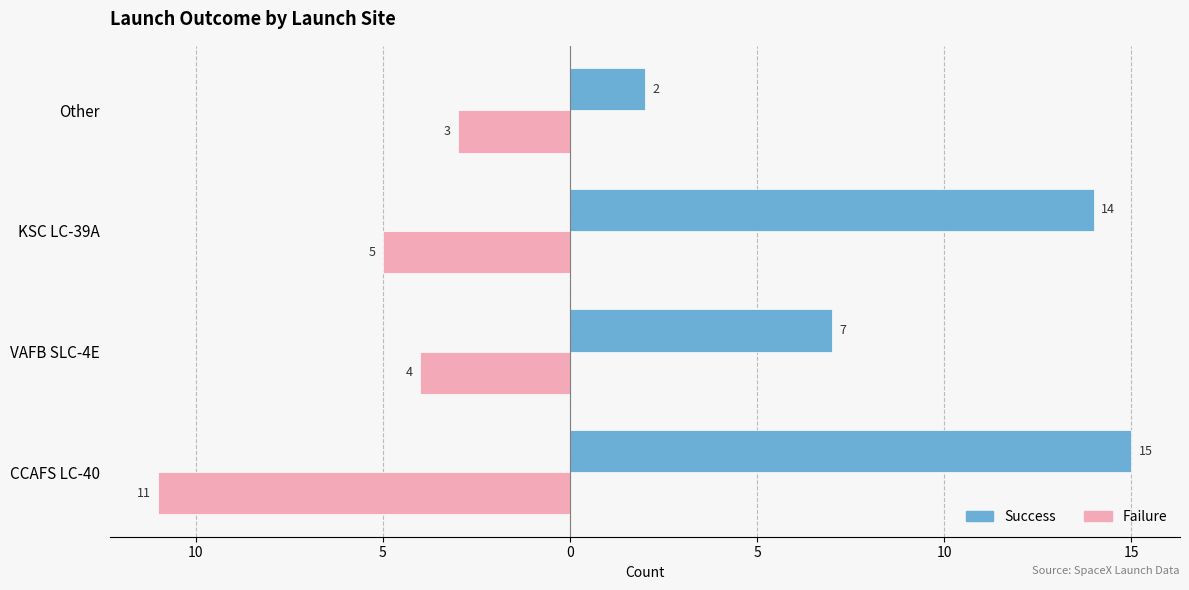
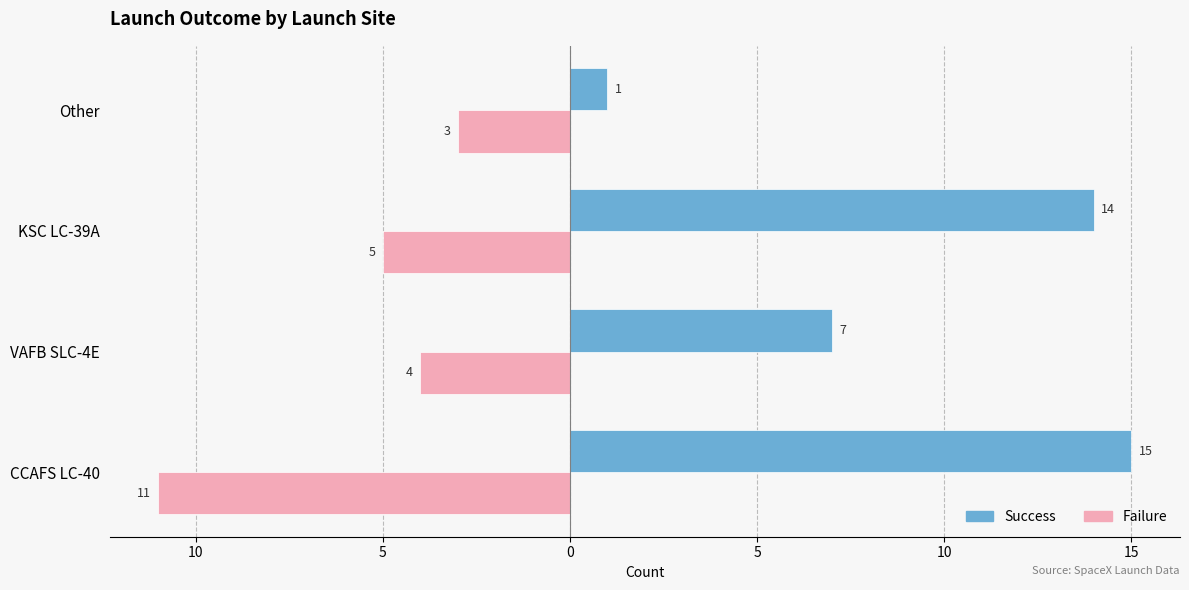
Success, Other: 2 -> 1
